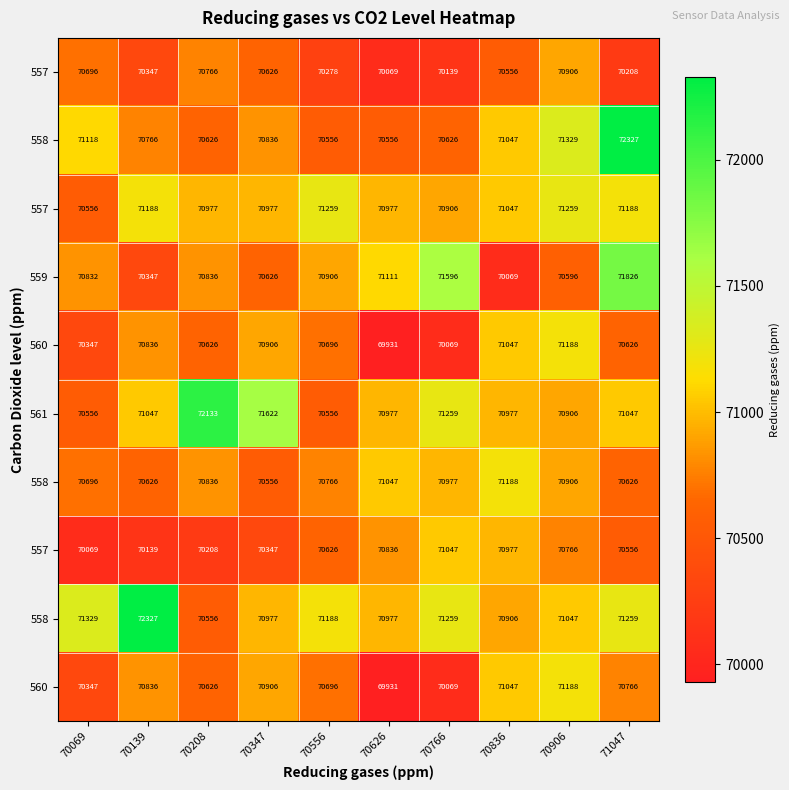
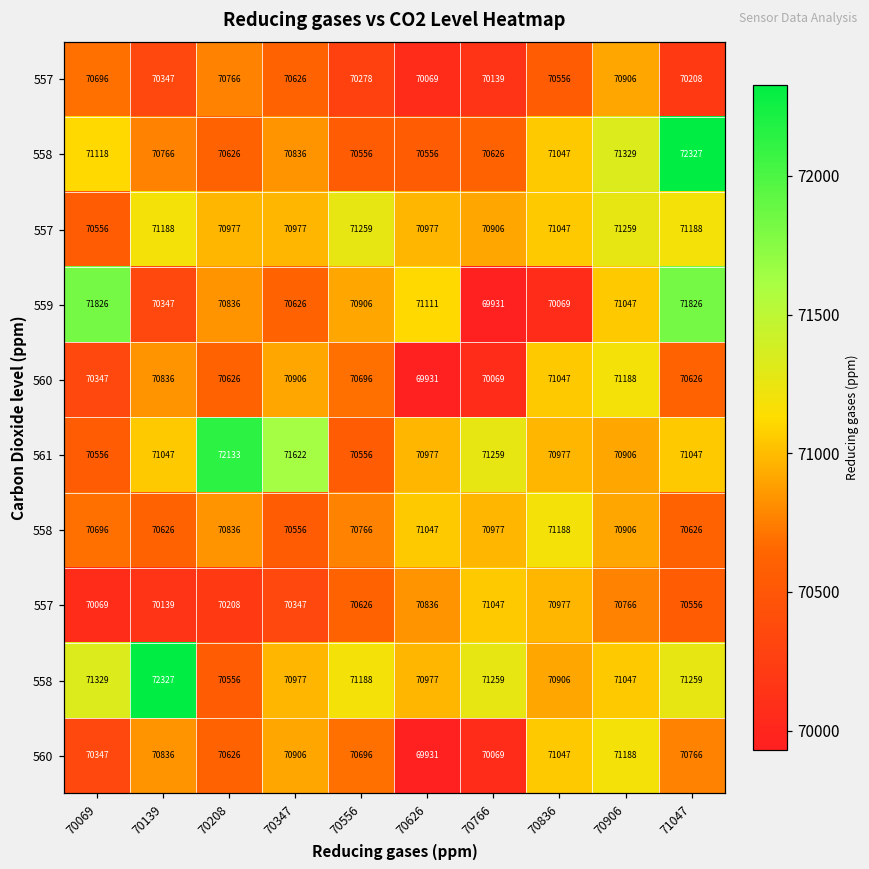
559, 70069: 70832 -> 71826
559, 70766: 71596 -> 69931
559, 70906: 70596 -> 71047
